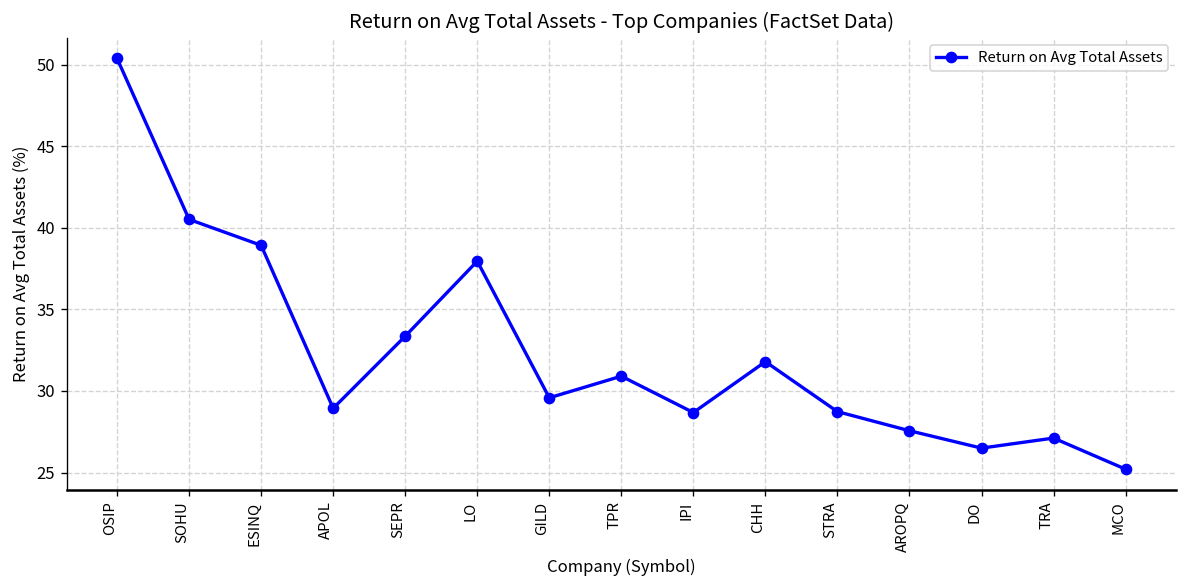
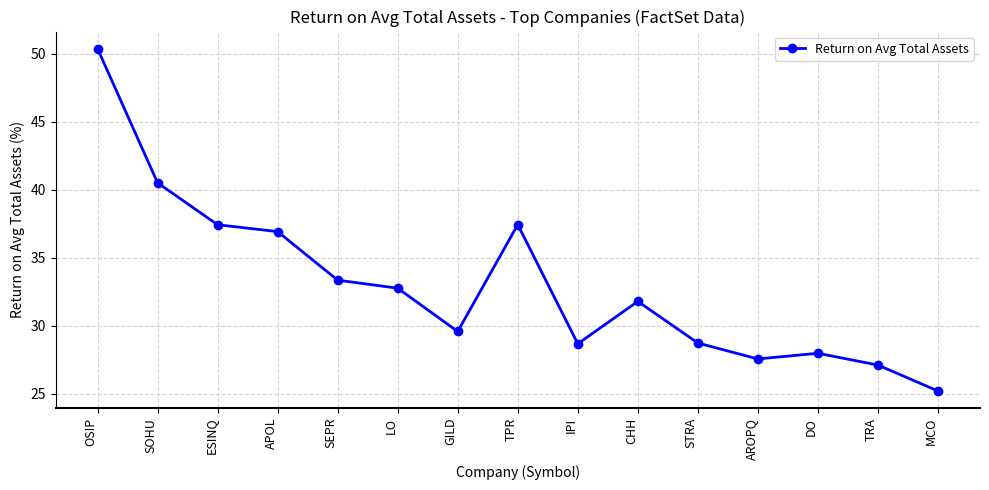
ESINQ: 38.9 -> 37.4
APOL: 28.9 -> 36.9
LO: 38.0 -> 32.8
TPR: 30.9 -> 37.4
DO: 26.5 -> 28.0
